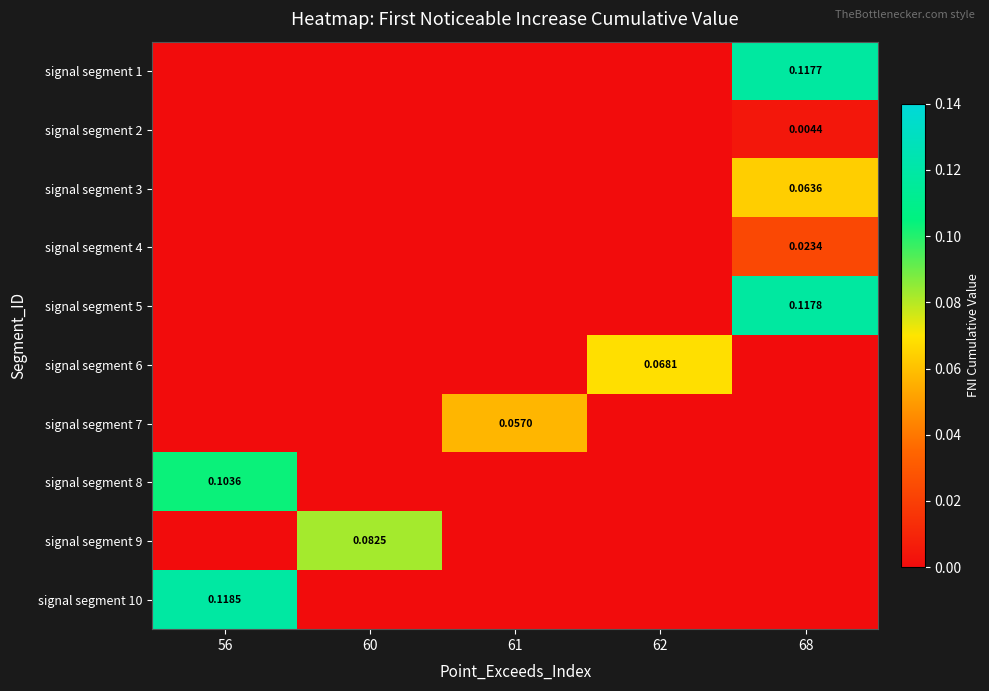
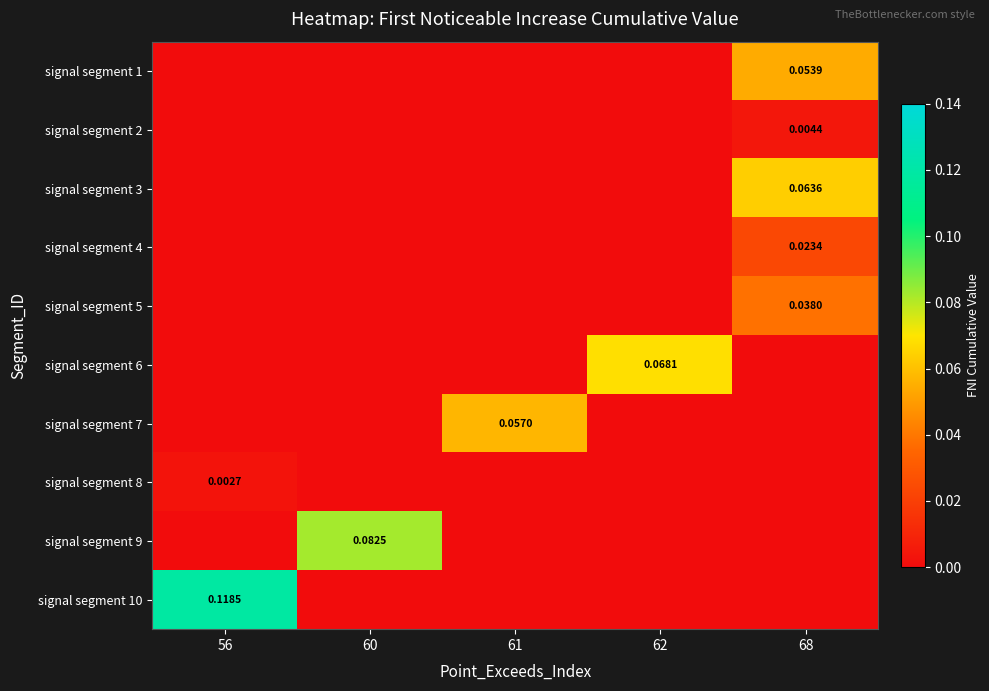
signal segment 1, 68: 0.1177 -> 0.0539
signal segment 5, 68: 0.1178 -> 0.0380
signal segment 8, 56: 0.1036 -> 0.0027
